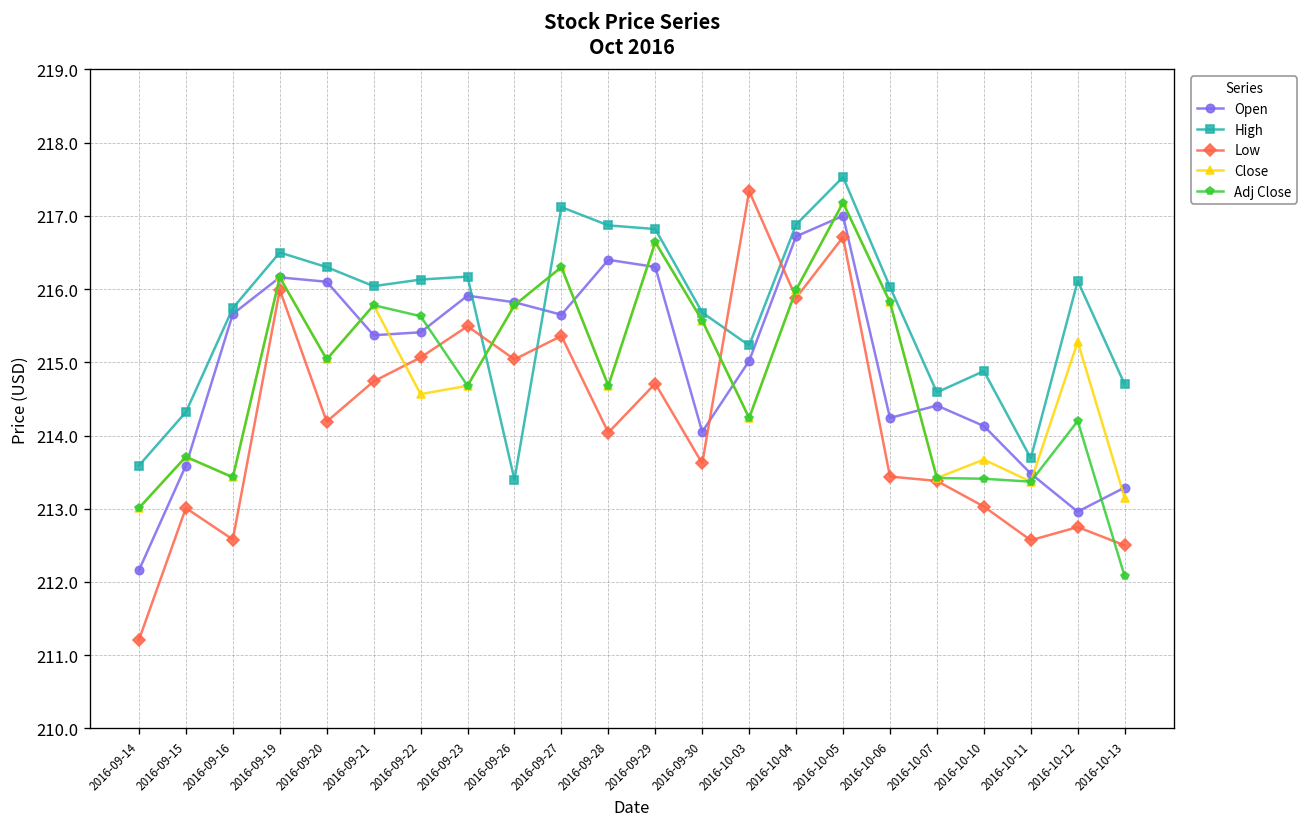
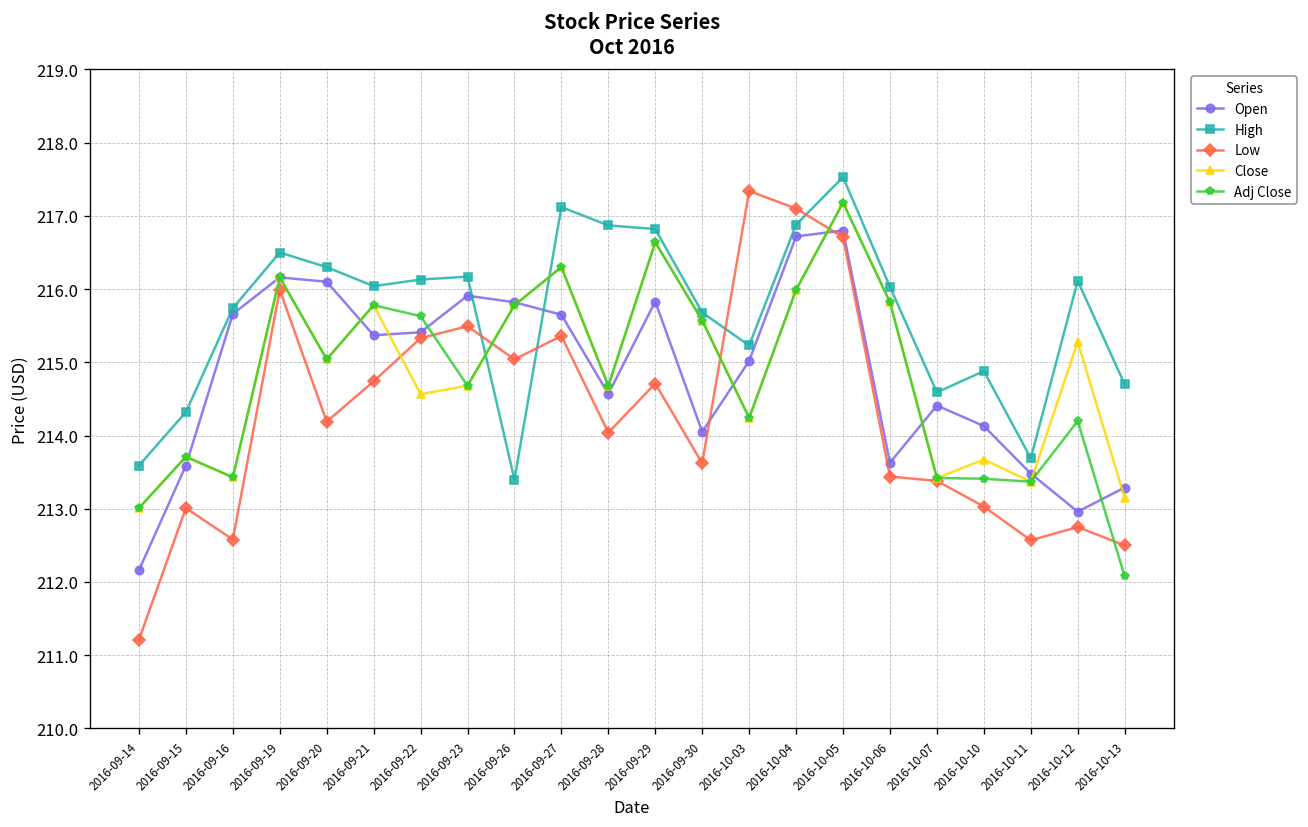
Low, 2016-09-22: 215.1 -> 215.3
Open, 2016-09-28: 216.4 -> 214.6
Open, 2016-09-29: 216.3 -> 215.8
Low, 2016-10-04: 215.9 -> 217.1
Open, 2016-10-05: 217.0 -> 216.8
Open, 2016-10-06: 214.2 -> 213.6
